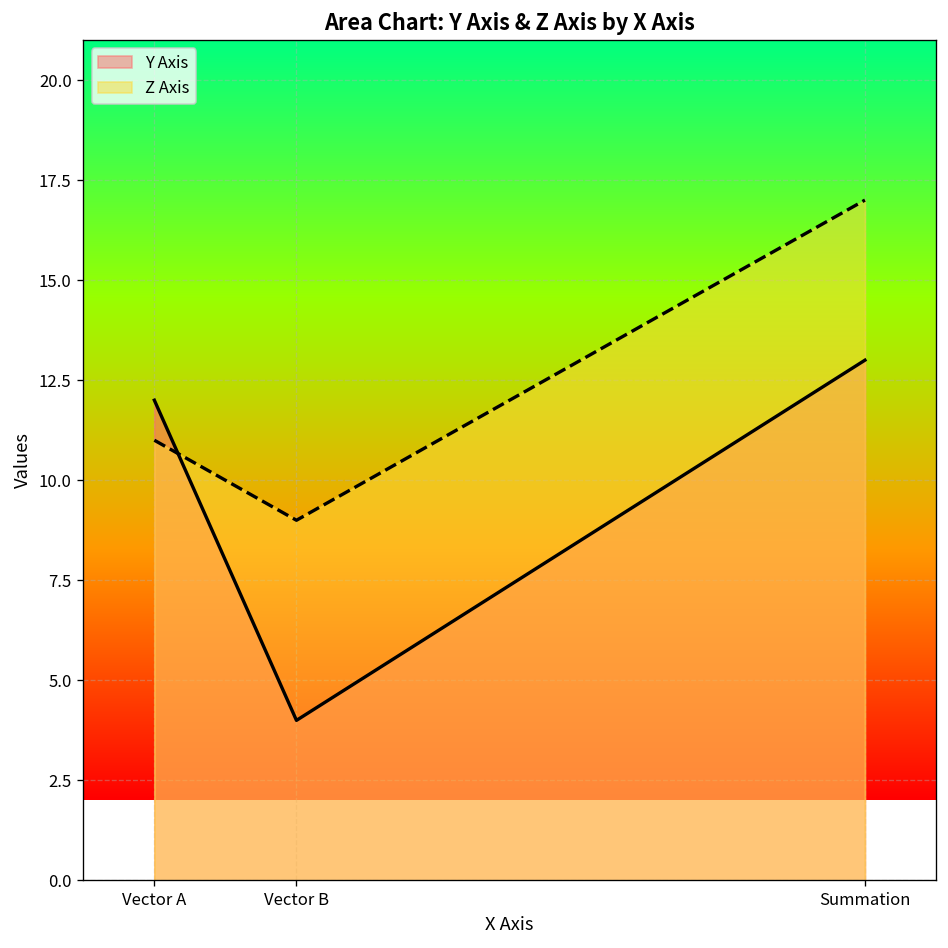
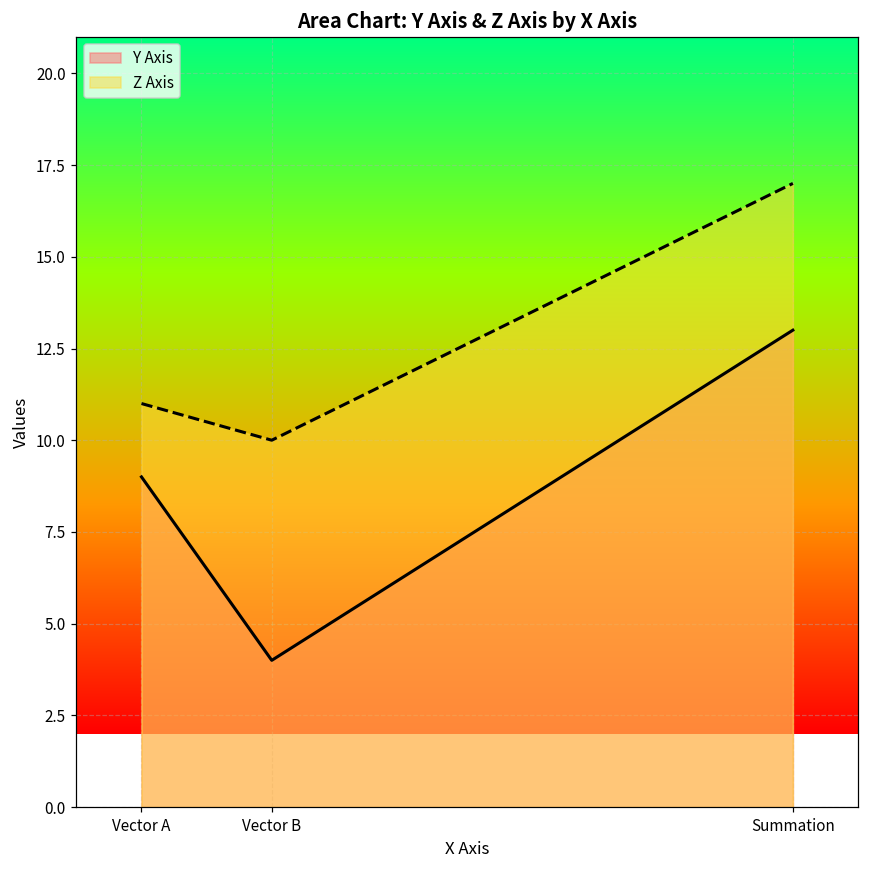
Y Axis, Vector A: 12 -> 9
Z Axis, Vector B: 9 -> 10
